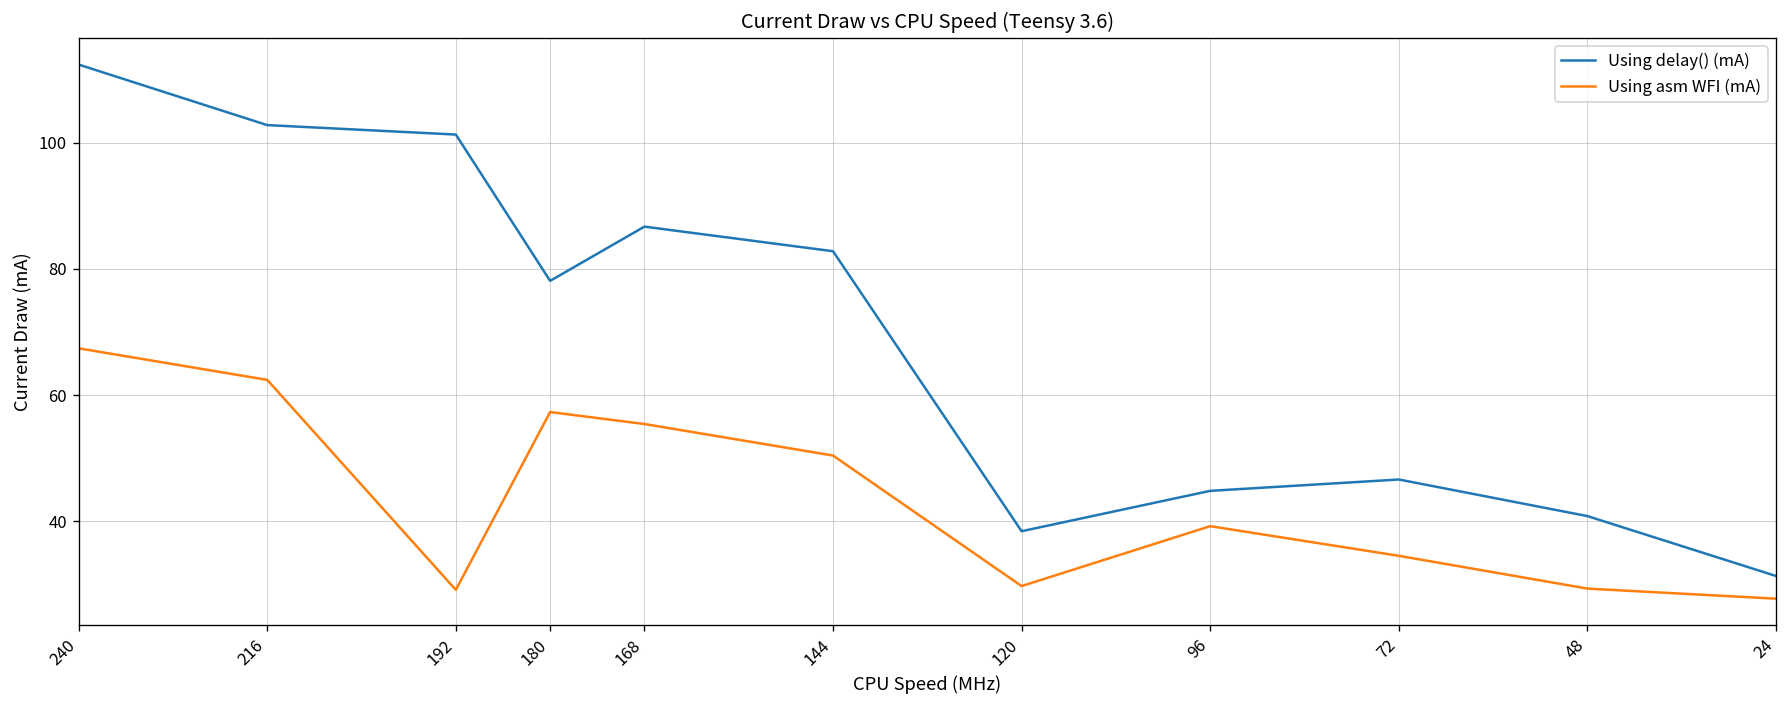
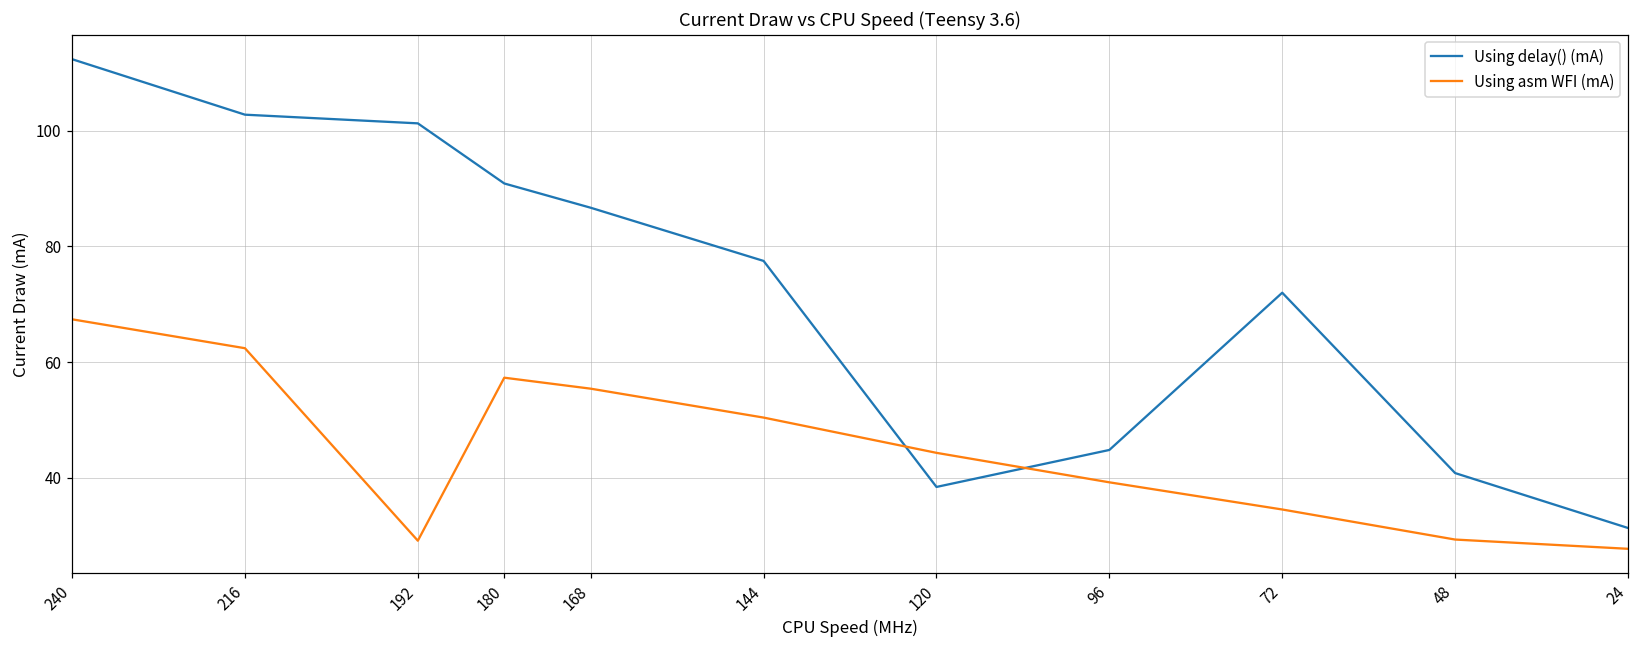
Using delay() (mA), 180: 78 -> 91
Using delay() (mA), 144: 83 -> 78
Using asm WFI (mA), 120: 30 -> 44
Using delay() (mA), 72: 47 -> 72
